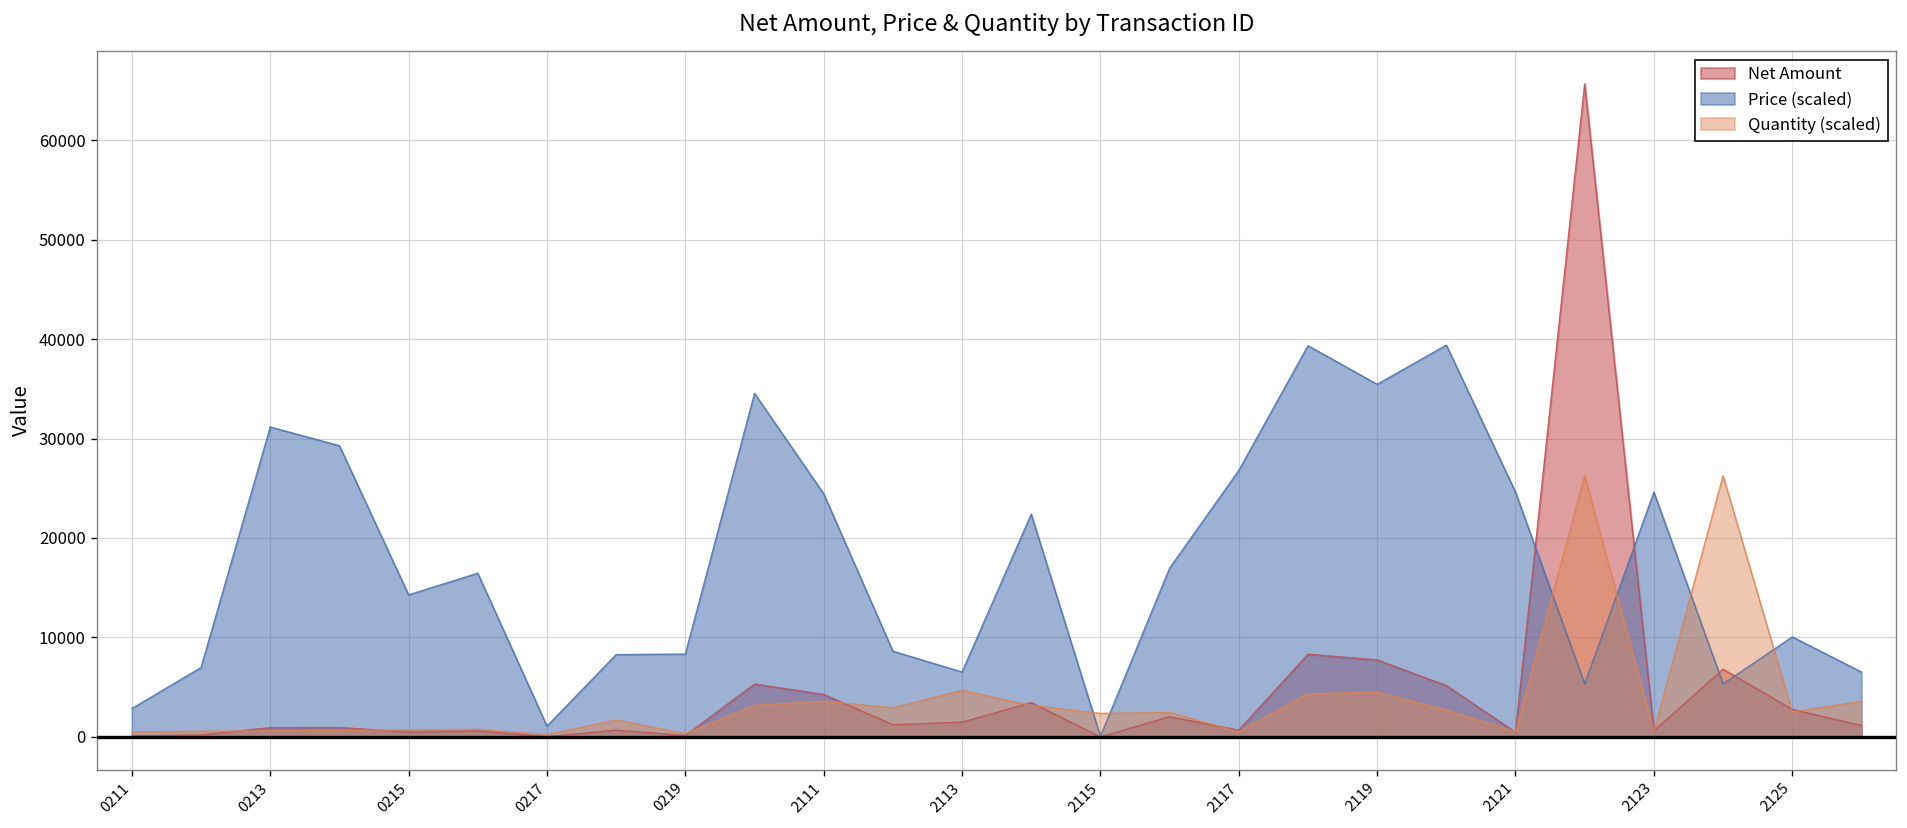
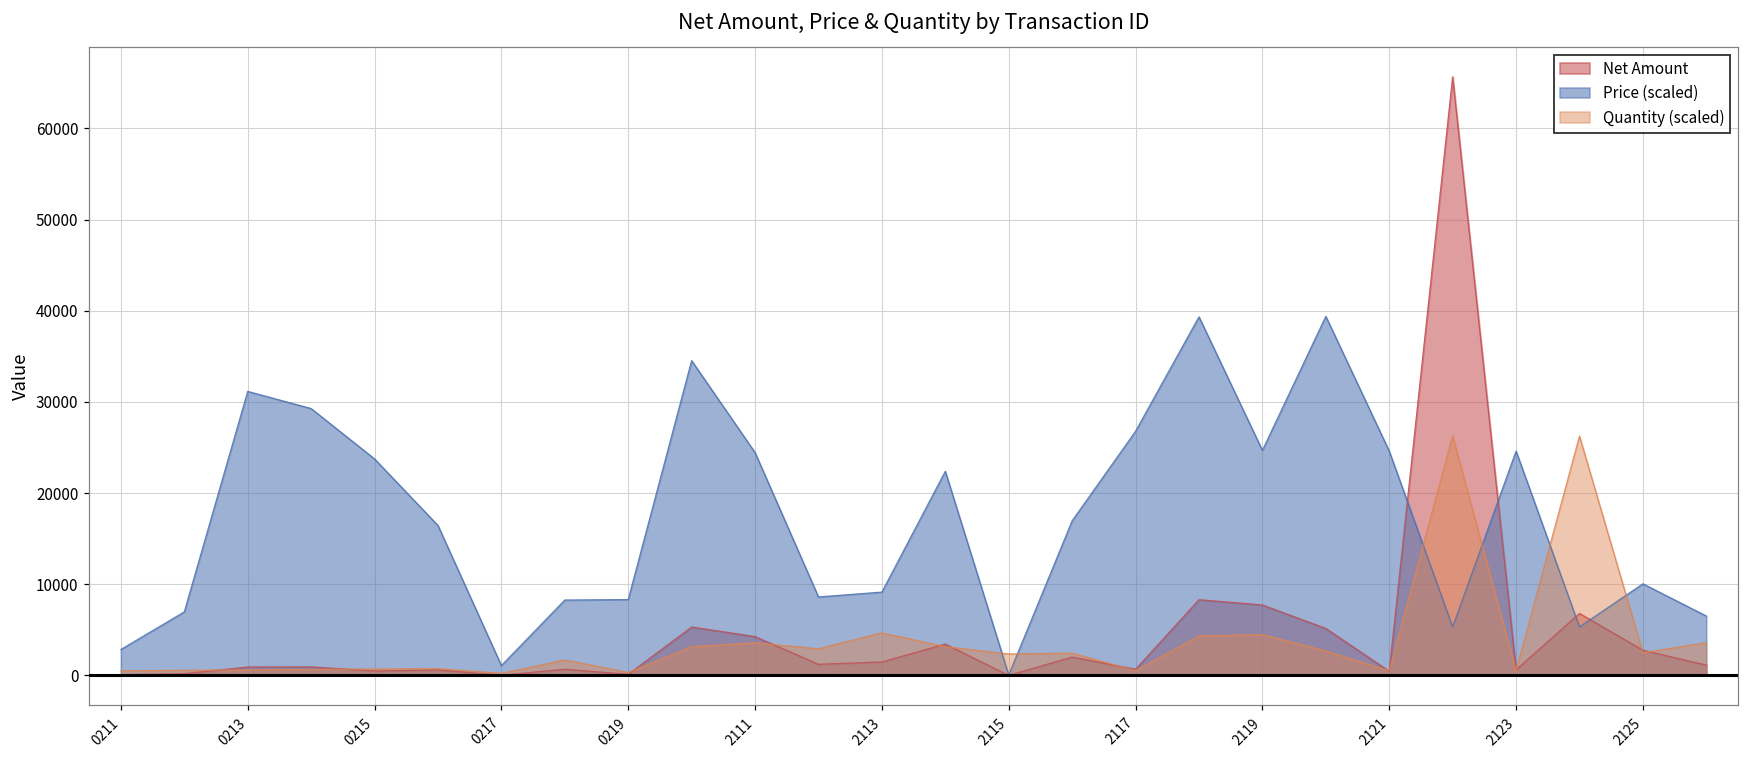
Price (scaled), 0215: 14000 -> 24000
Price (scaled), 2113: 7000 -> 9000
Price (scaled), 2119: 35000 -> 25000
